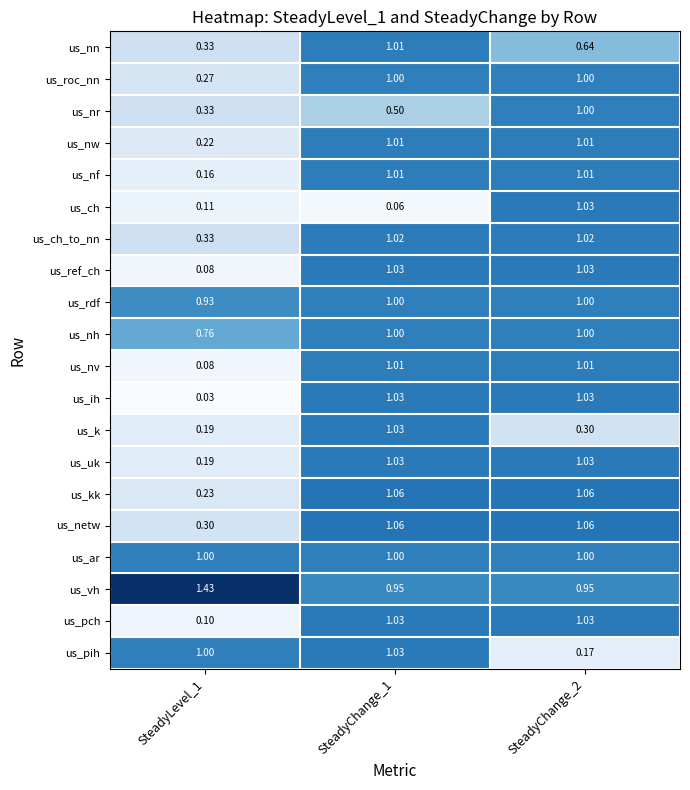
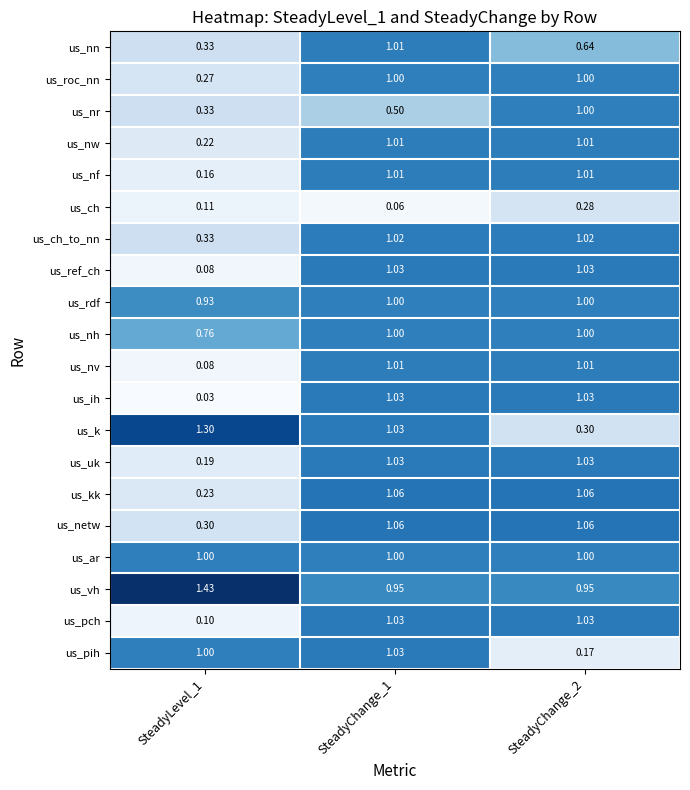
us_ch, SteadyChange_2: 1.03 -> 0.28
us_k, SteadyLevel_1: 0.19 -> 1.30
